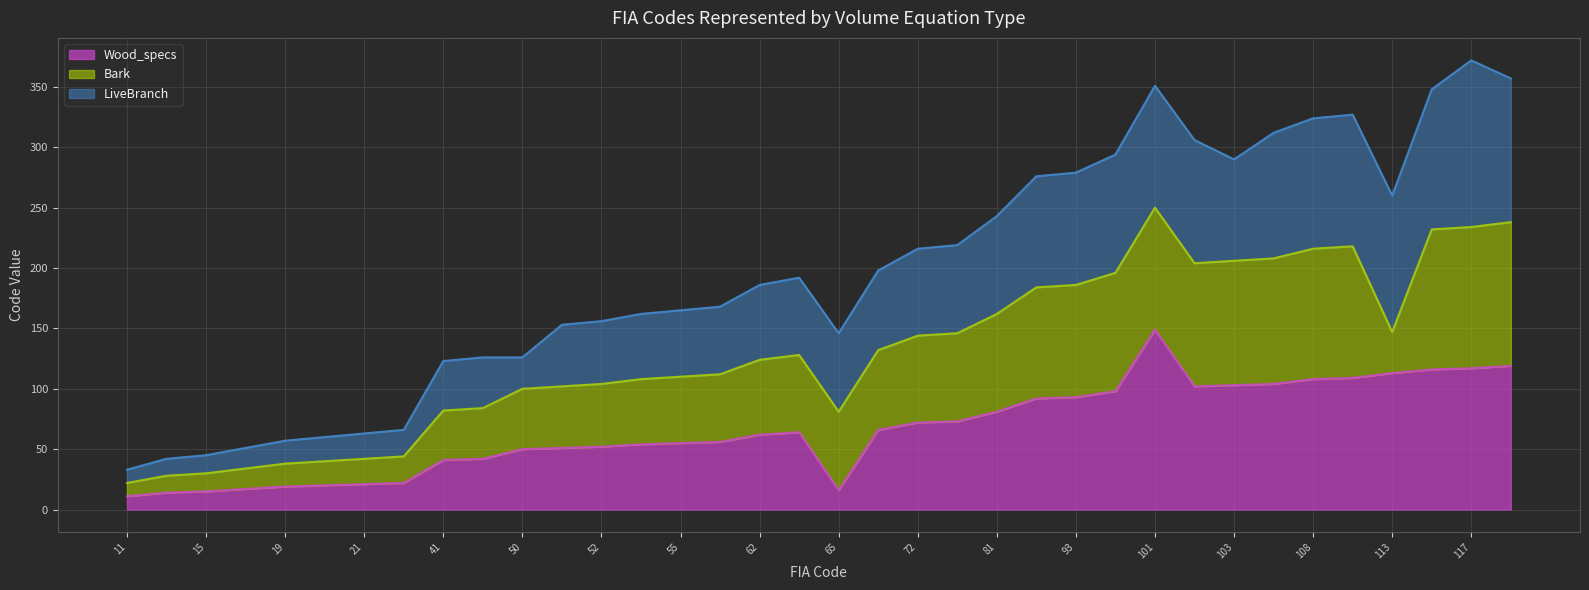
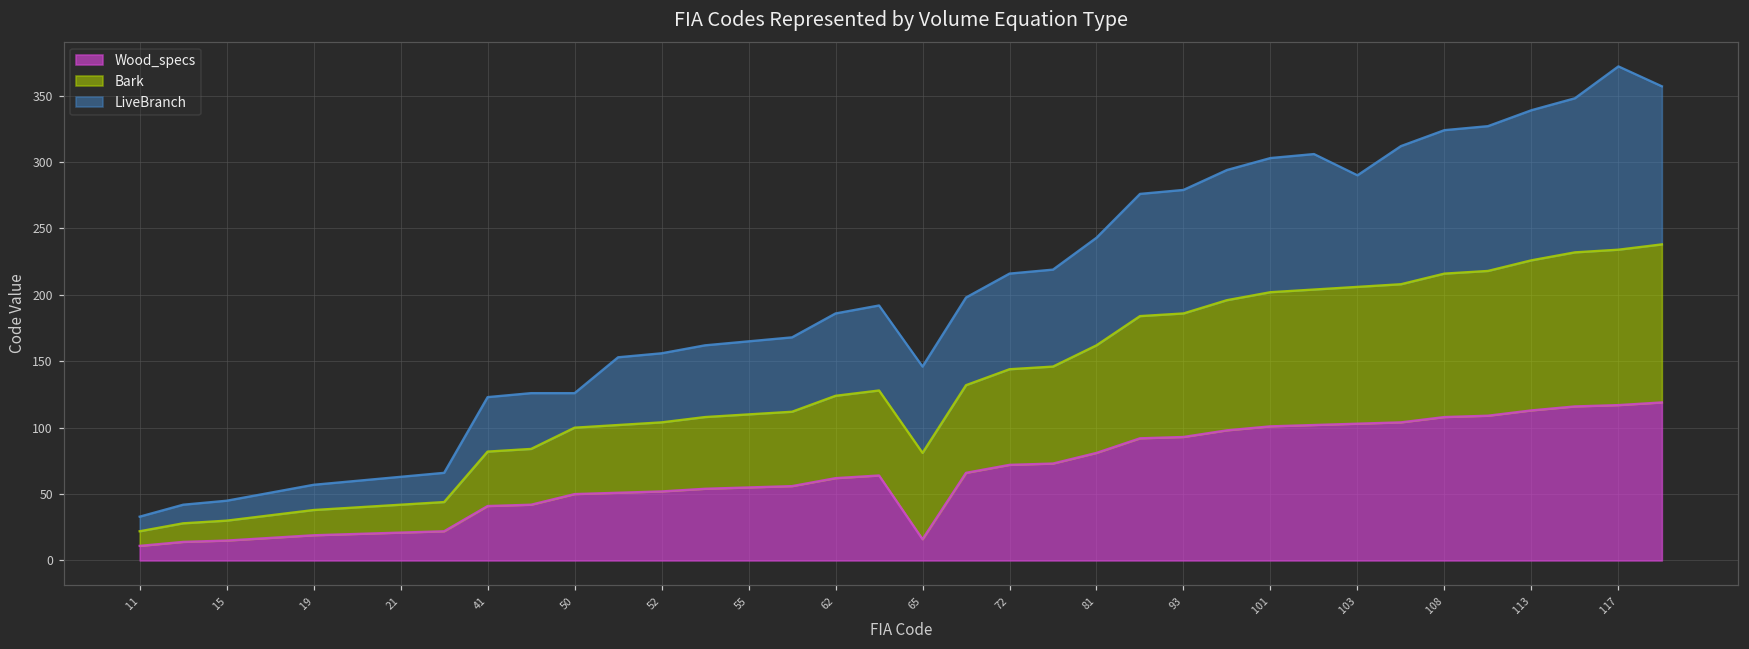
Wood_specs, 101: 149 -> 101
Bark, 113: 34 -> 113
